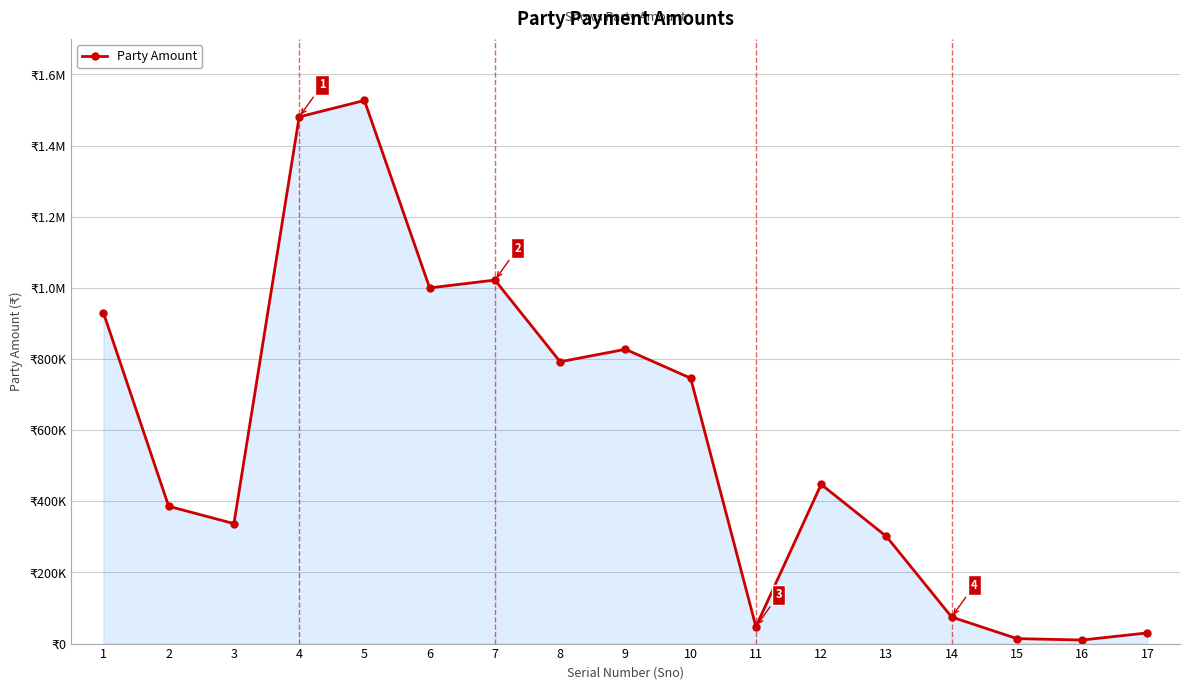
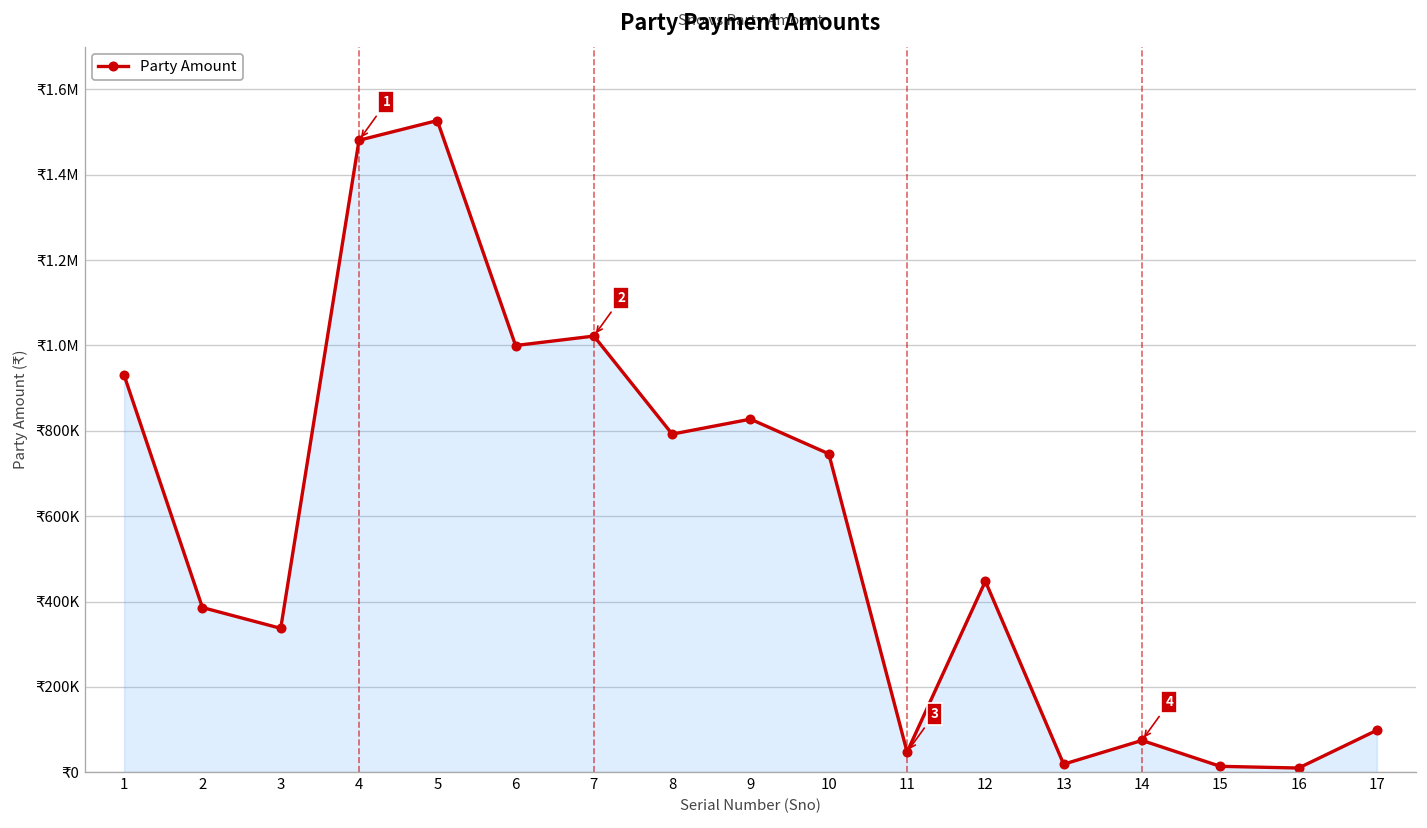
13: ₹300000 -> ₹20000
17: ₹30000 -> ₹100000
